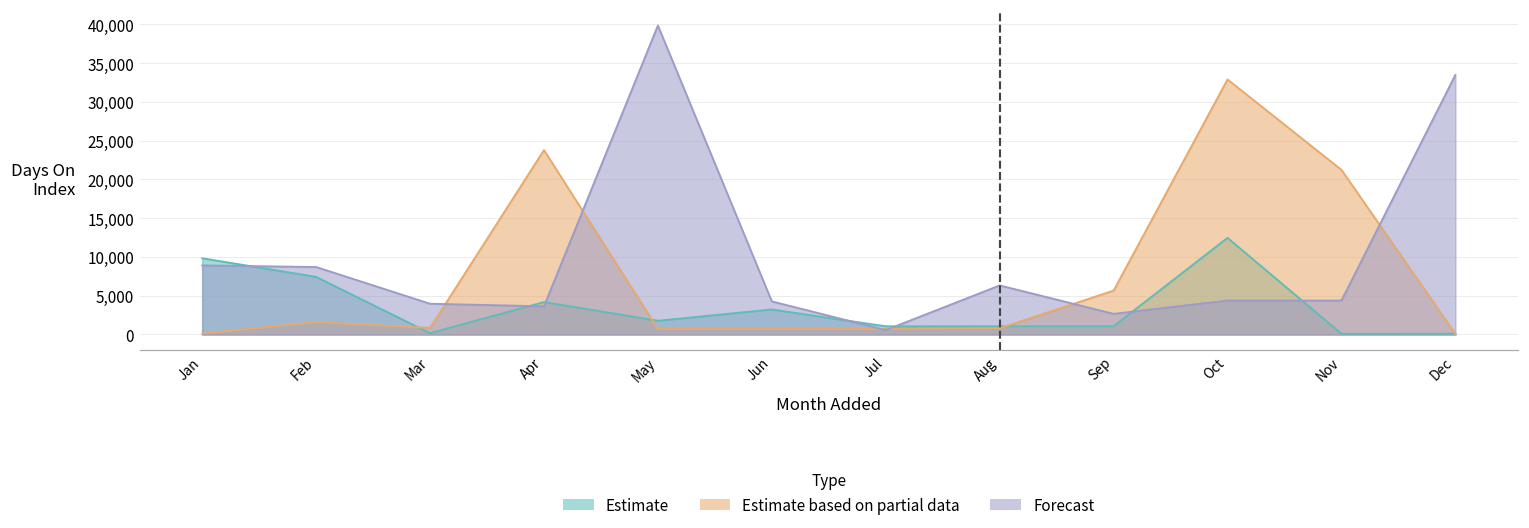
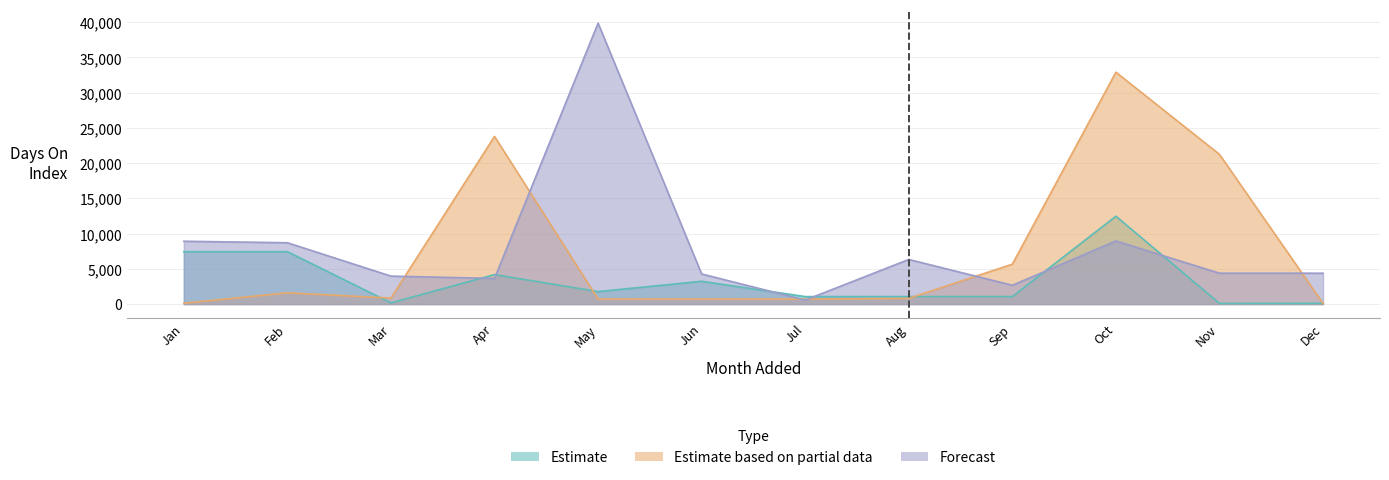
Estimate, Jan: 10,000 -> 7,000
Forecast, Oct: 4,000 -> 9,000
Forecast, Dec: 33,000 -> 4,000
